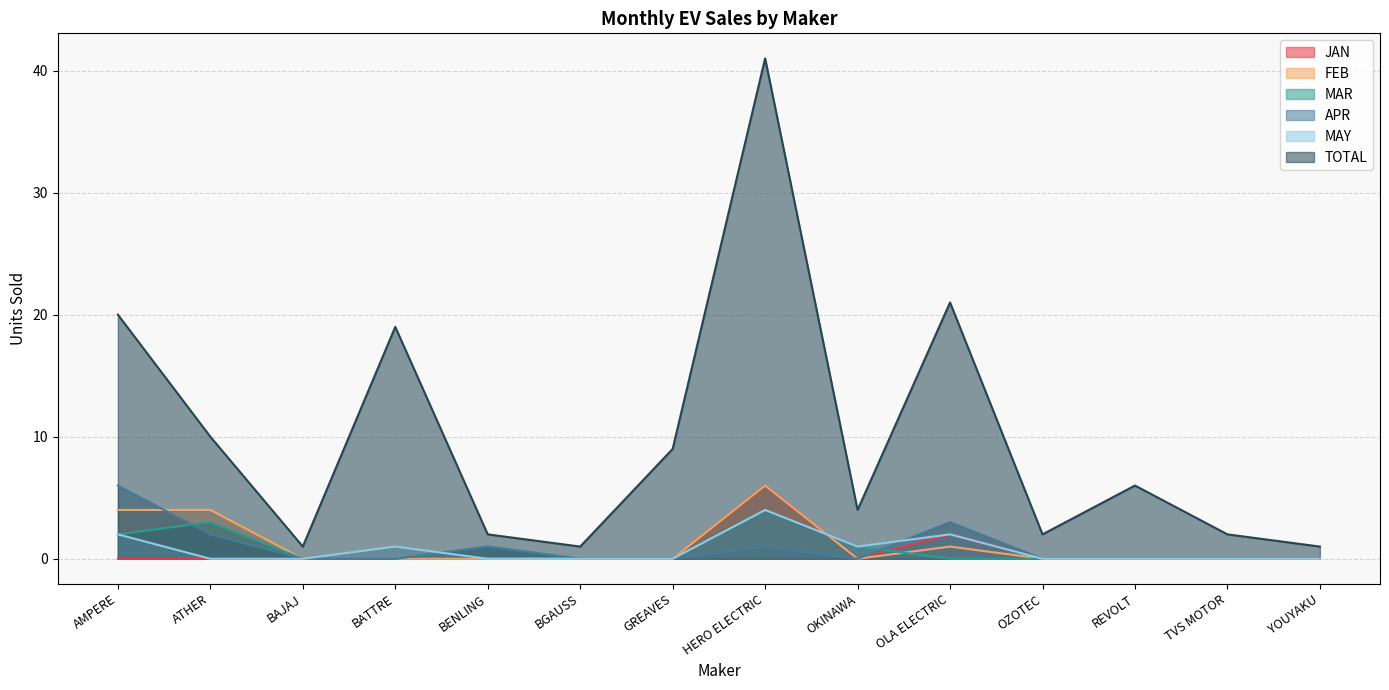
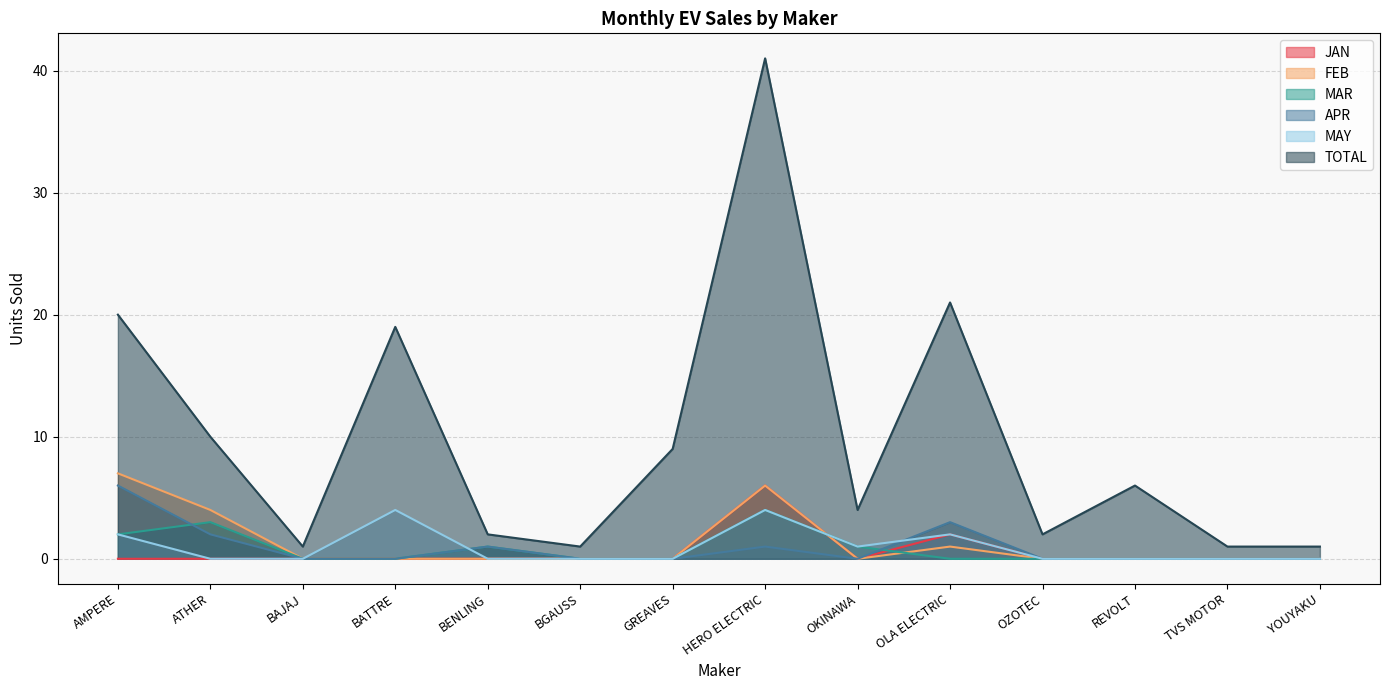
FEB, AMPERE: 4 -> 7
MAY, BATTRE: 1 -> 4
TOTAL, TVS MOTOR: 2 -> 1
